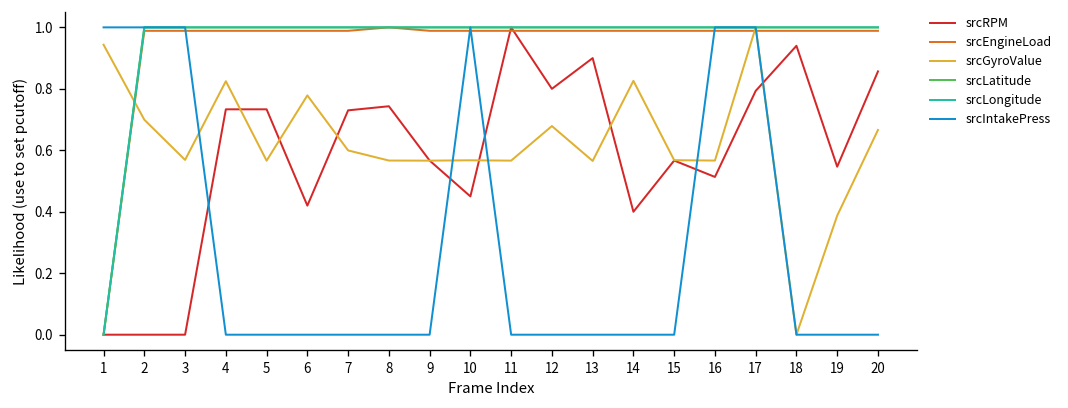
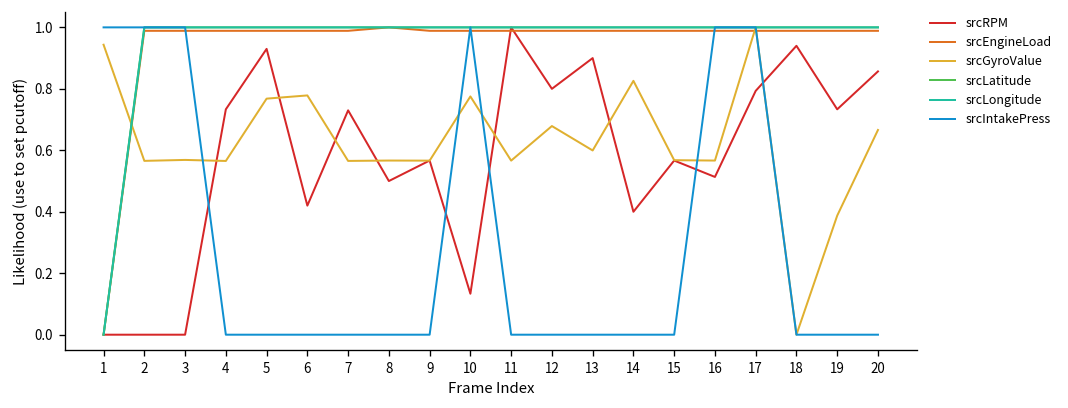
srcGyroValue, 2: 0.70 -> 0.57
srcGyroValue, 4: 0.82 -> 0.57
srcRPM, 5: 0.73 -> 0.93
srcGyroValue, 5: 0.57 -> 0.77
srcGyroValue, 7: 0.60 -> 0.57
srcRPM, 8: 0.74 -> 0.50
srcRPM, 10: 0.45 -> 0.13
srcGyroValue, 10: 0.57 -> 0.78
srcGyroValue, 13: 0.57 -> 0.60
srcRPM, 19: 0.55 -> 0.73
